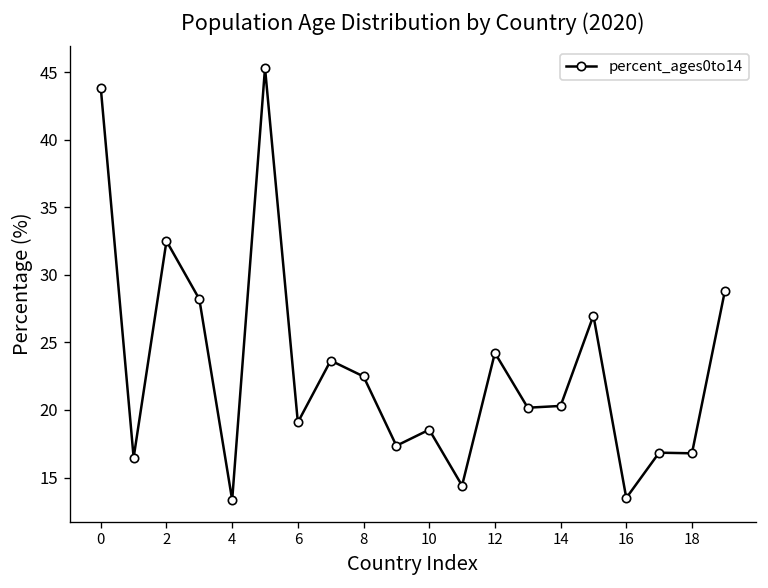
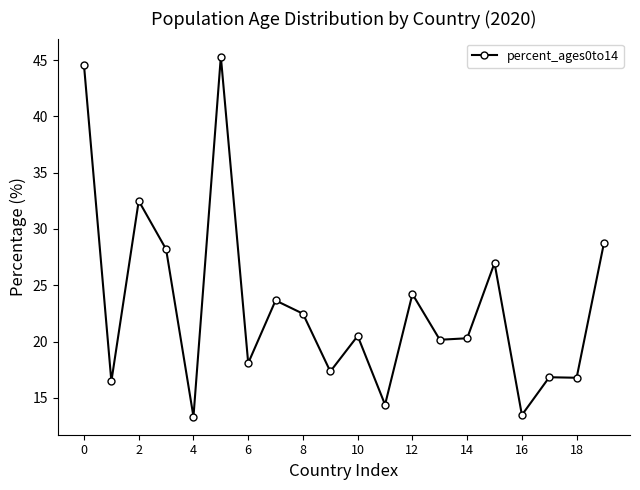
0: 43.8 -> 44.5
6: 19.1 -> 18.1
10: 18.5 -> 20.5
